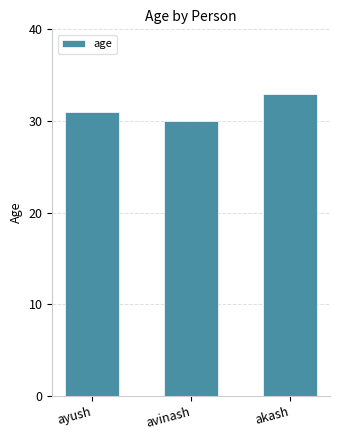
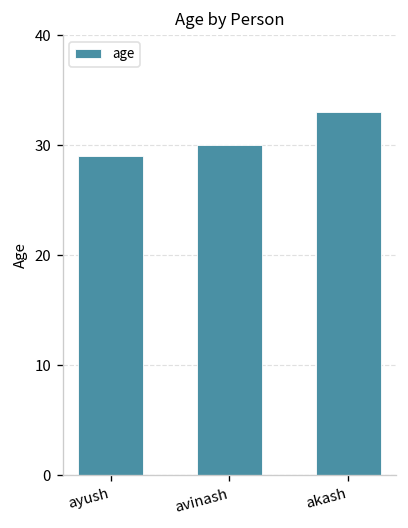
ayush: 31 -> 29
